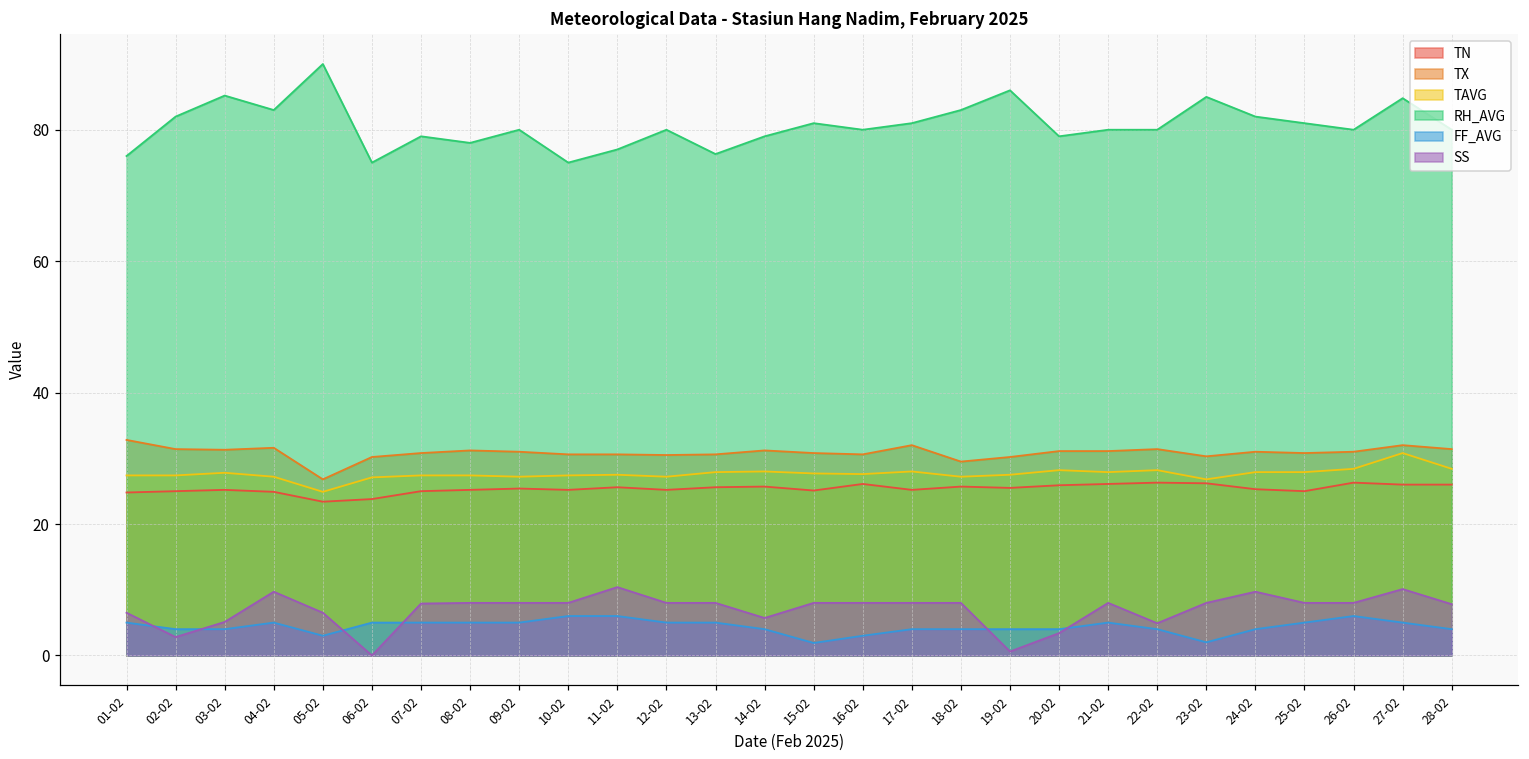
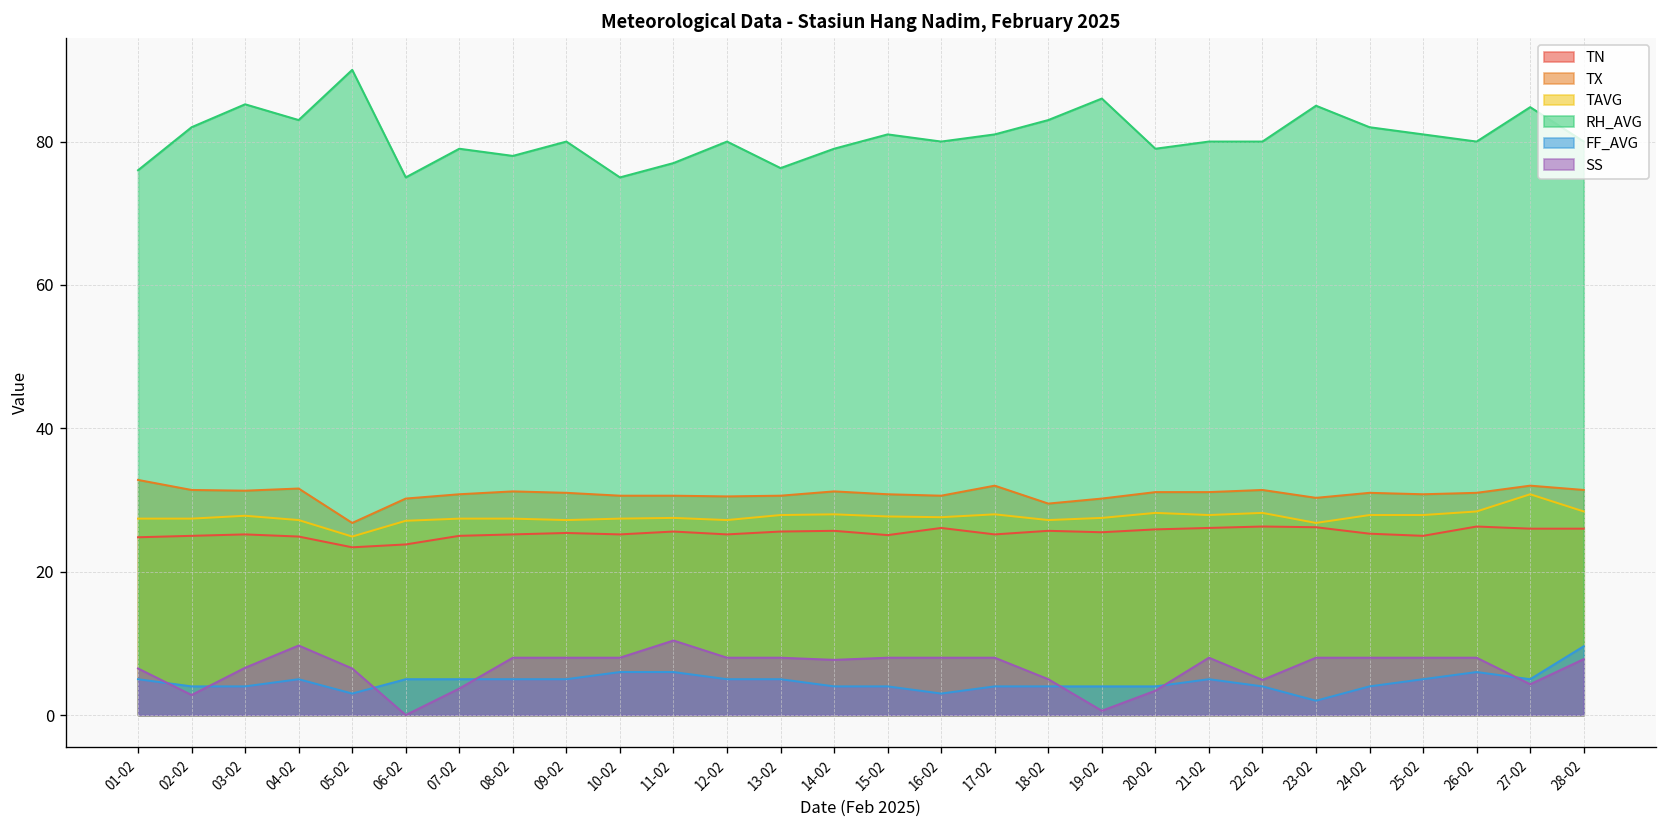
SS, 03-02: 5 -> 7
SS, 07-02: 8 -> 4
SS, 14-02: 6 -> 8
FF_AVG, 15-02: 2 -> 4
SS, 18-02: 8 -> 5
SS, 24-02: 10 -> 8
SS, 27-02: 10 -> 4
FF_AVG, 28-02: 4 -> 10
